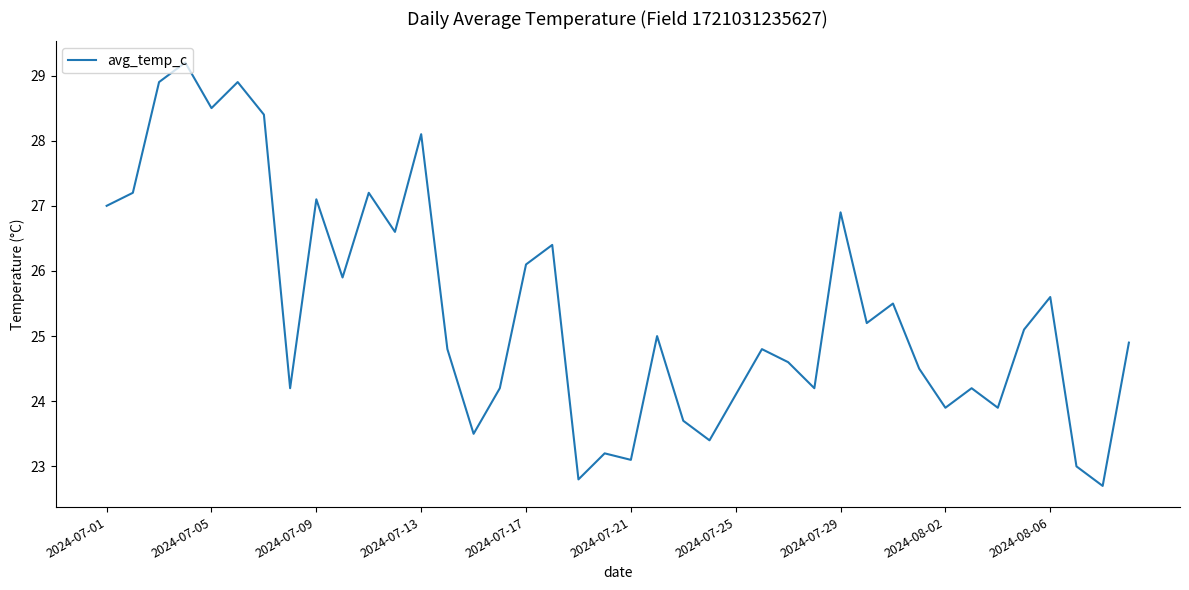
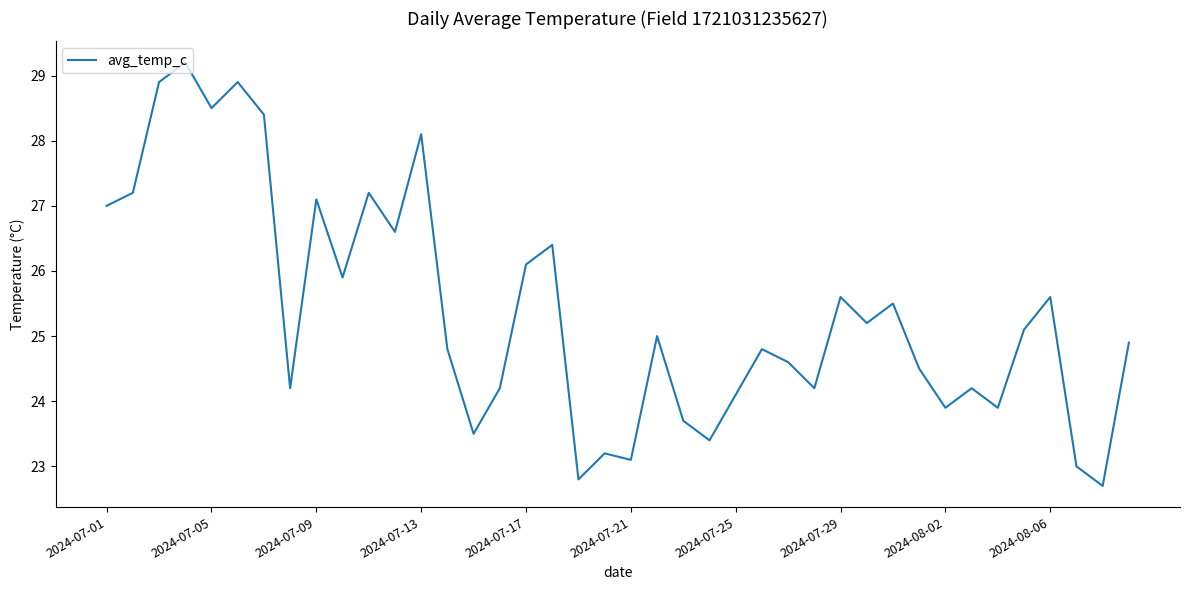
2024-07-29: 26.9 -> 25.6
